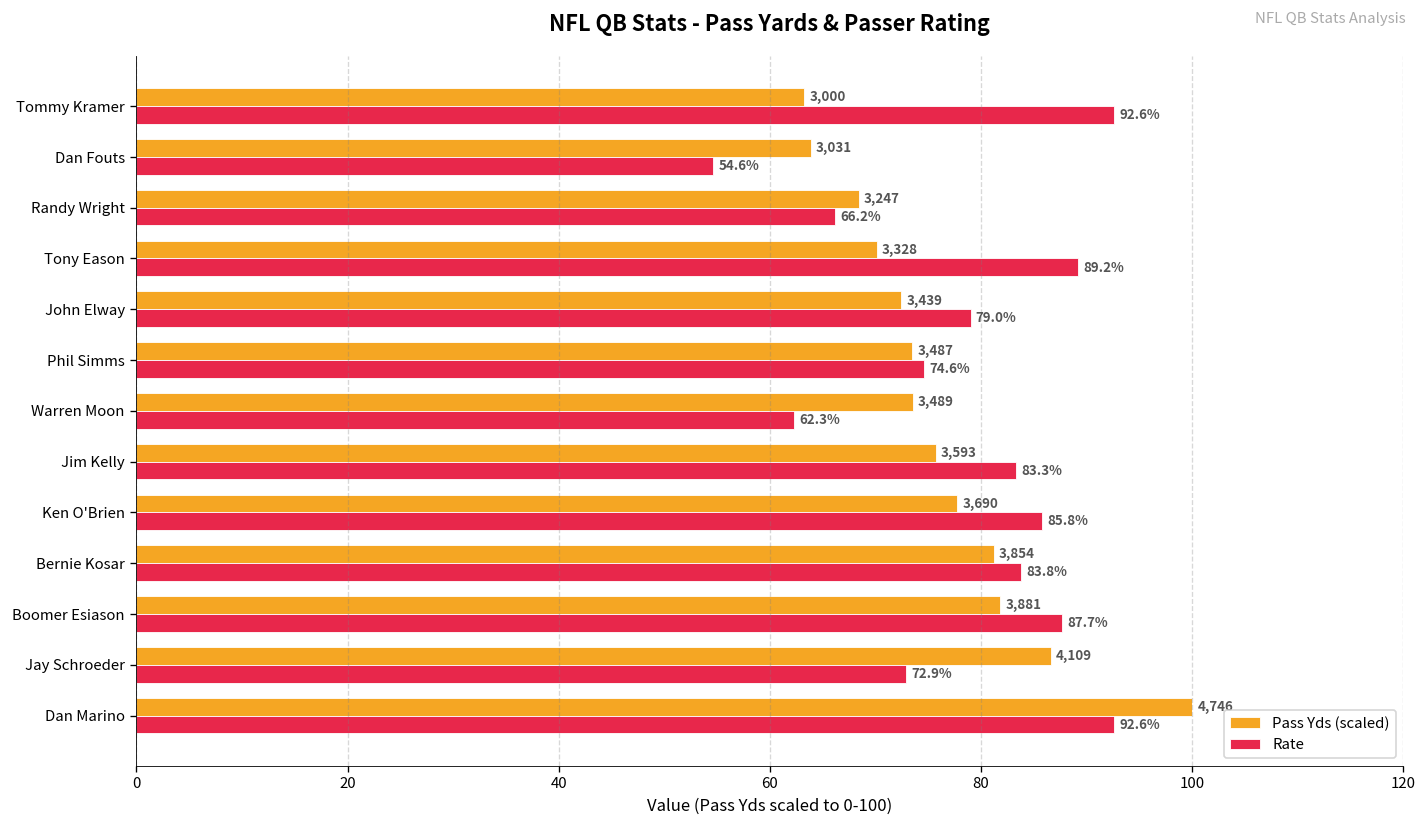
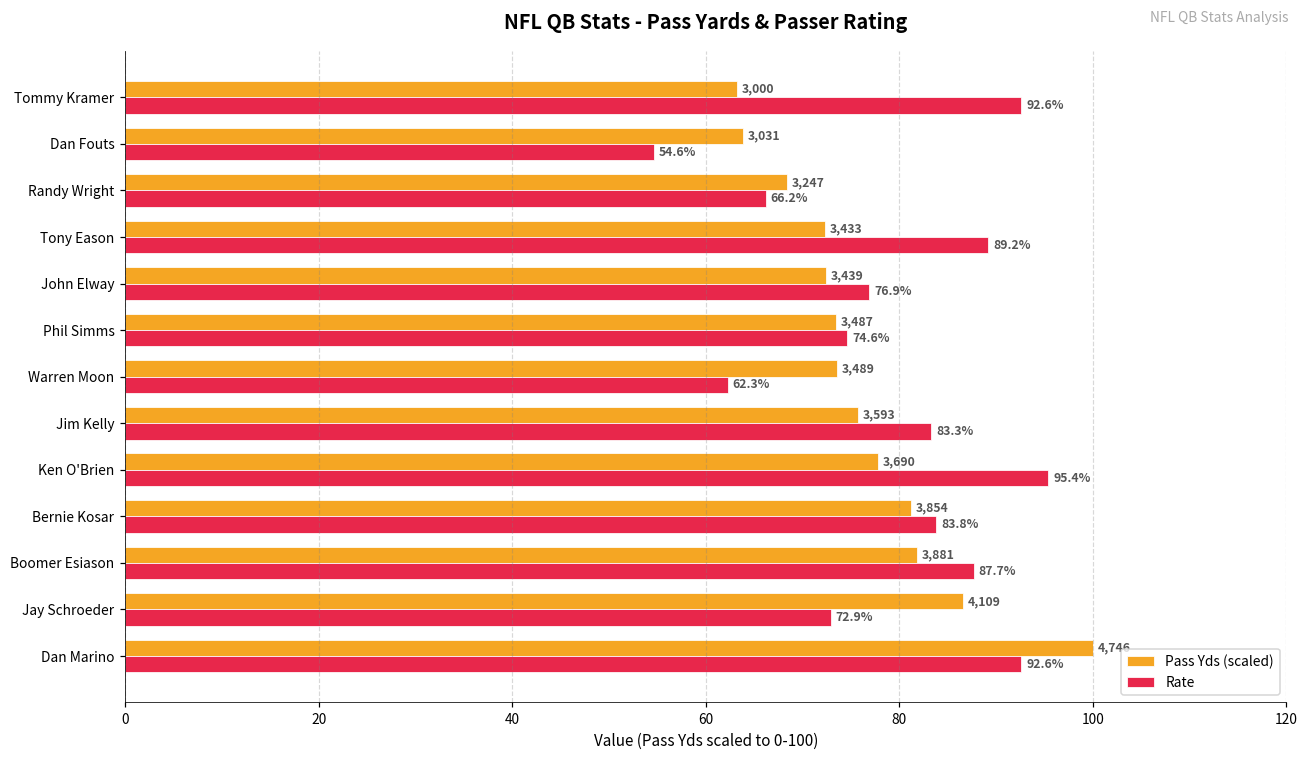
Pass Yds (scaled), Tony Eason: 3,328 -> 3,433
Rate, John Elway: 79.0% -> 76.9%
Rate, Ken O'Brien: 85.8% -> 95.4%
